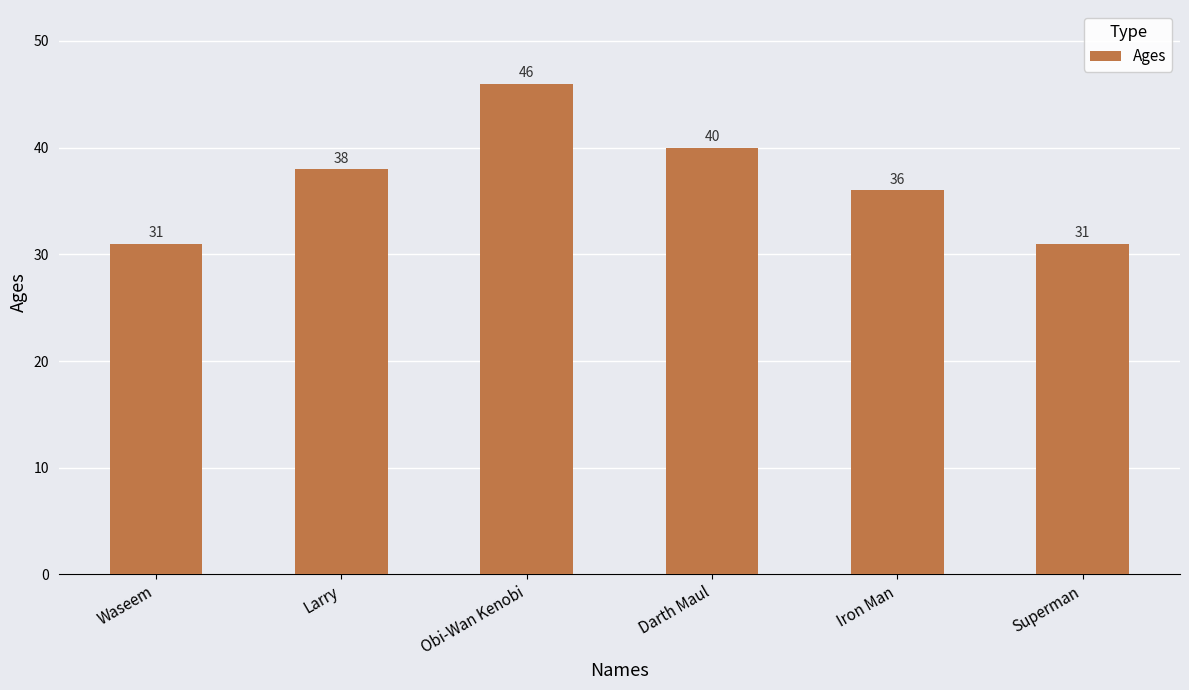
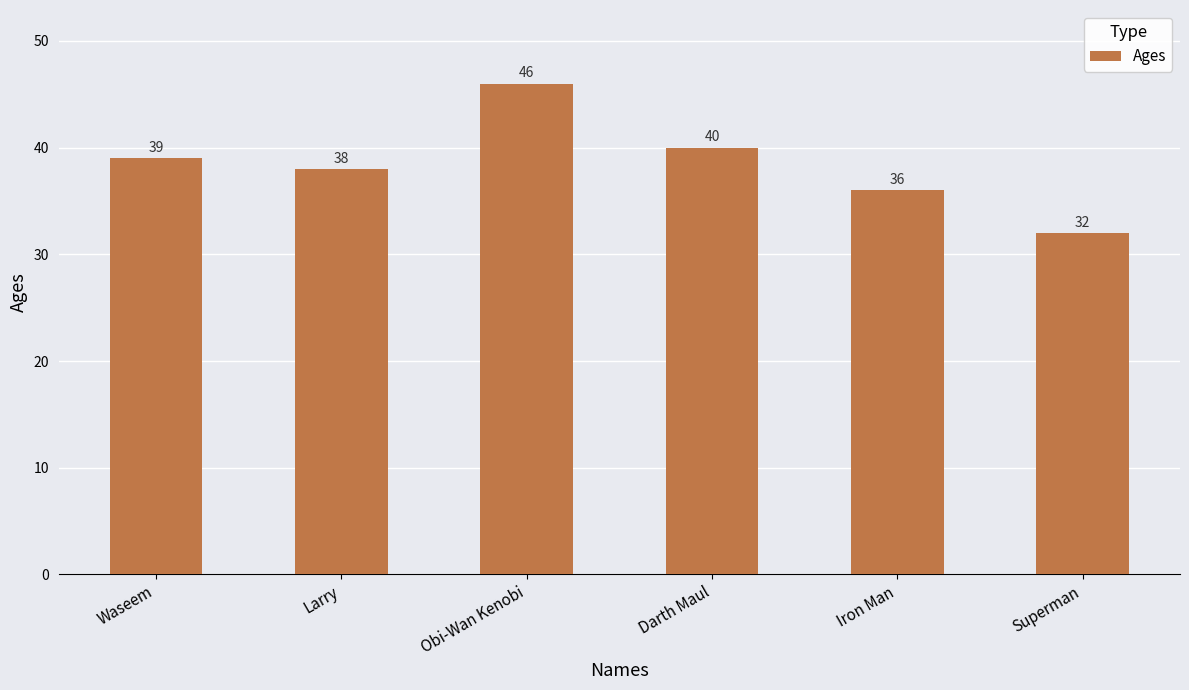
Waseem: 31 -> 39
Superman: 31 -> 32
